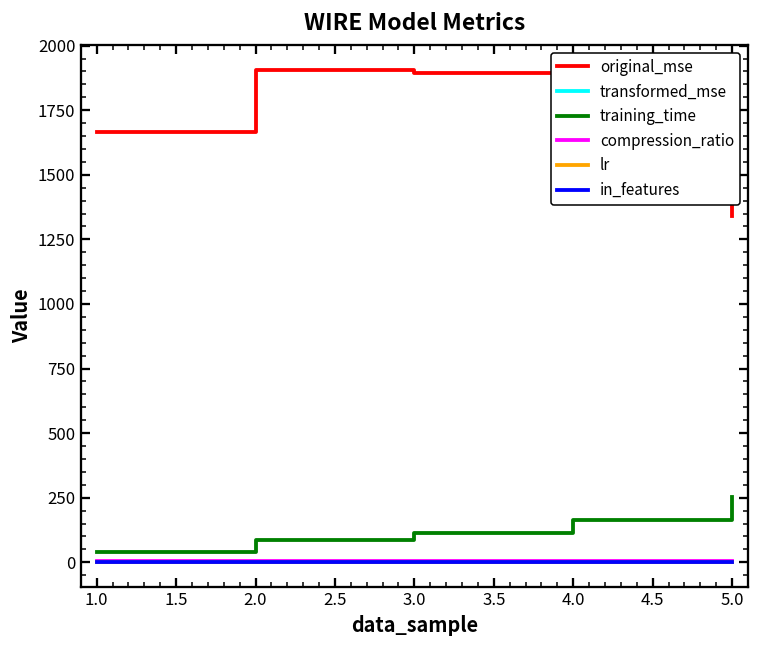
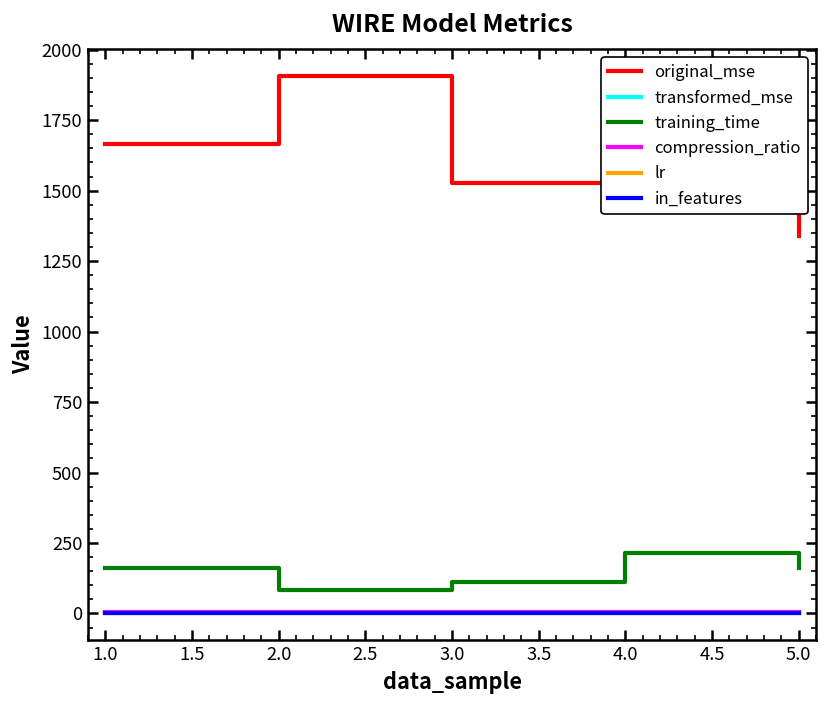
training_time, 1.0: 40 -> 160
original_mse, 3.0: 1890 -> 1530
training_time, 4.0: 160 -> 210
training_time, 5.0: 250 -> 160
